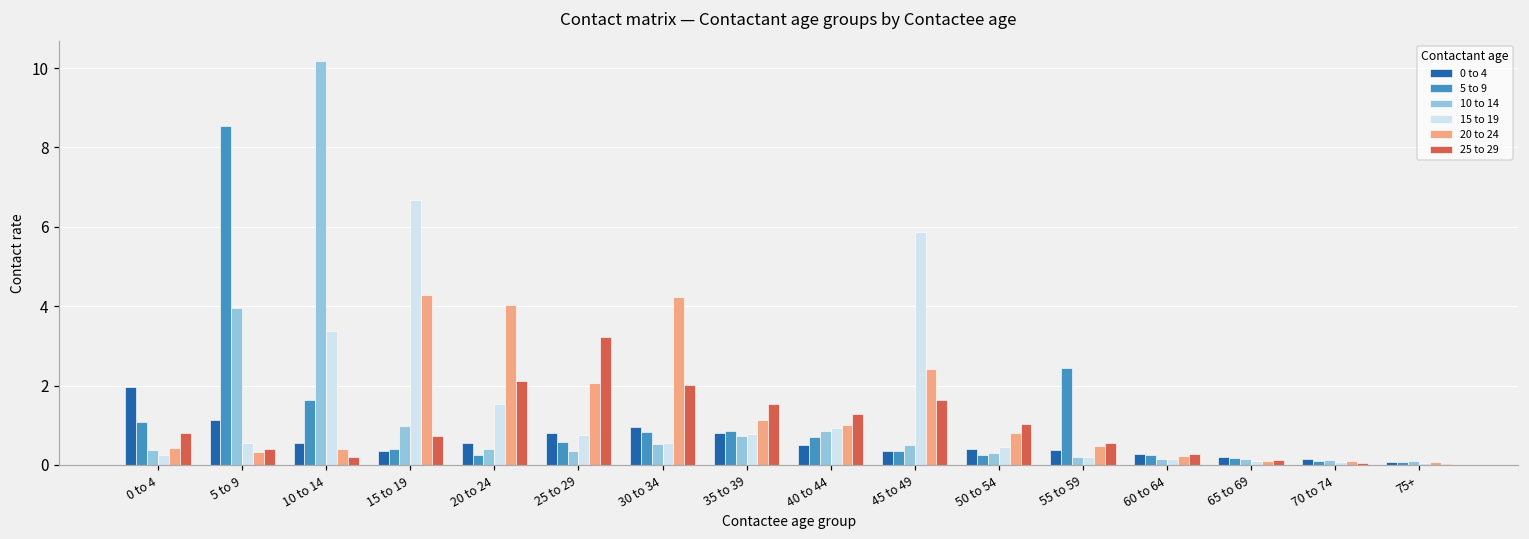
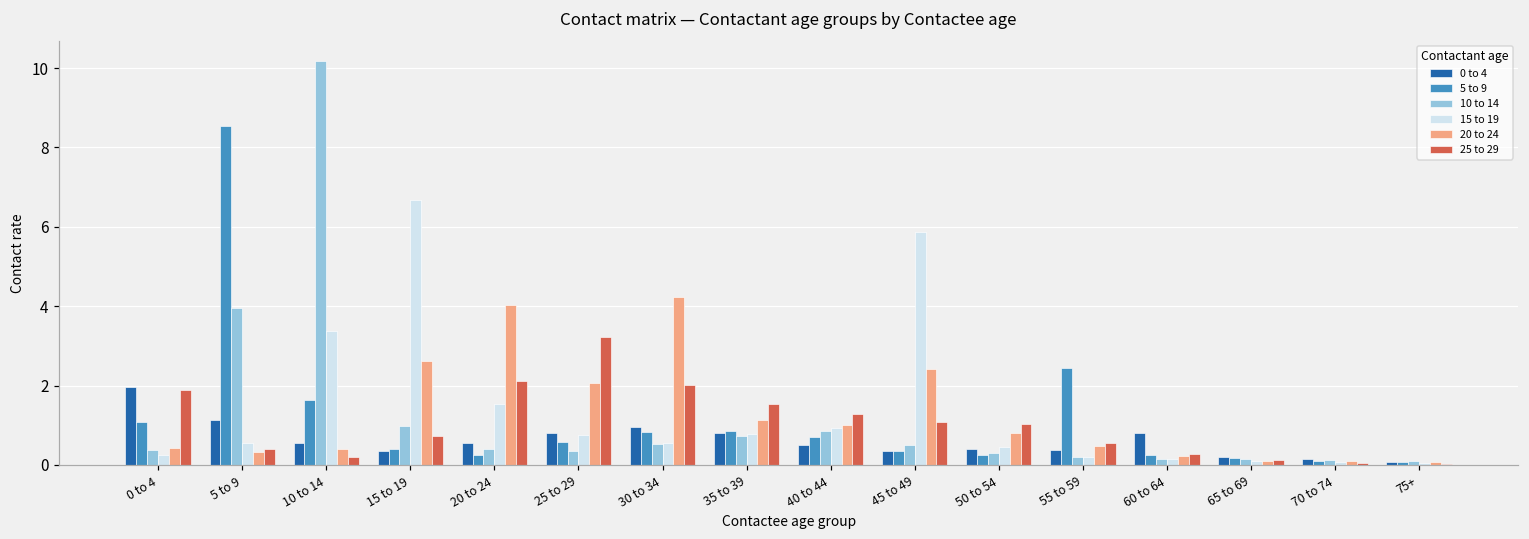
25 to 29, 0 to 4: 0.8 -> 1.9
20 to 24, 15 to 19: 4.3 -> 2.6
25 to 29, 45 to 49: 1.6 -> 1.1
0 to 4, 60 to 64: 0.3 -> 0.8
